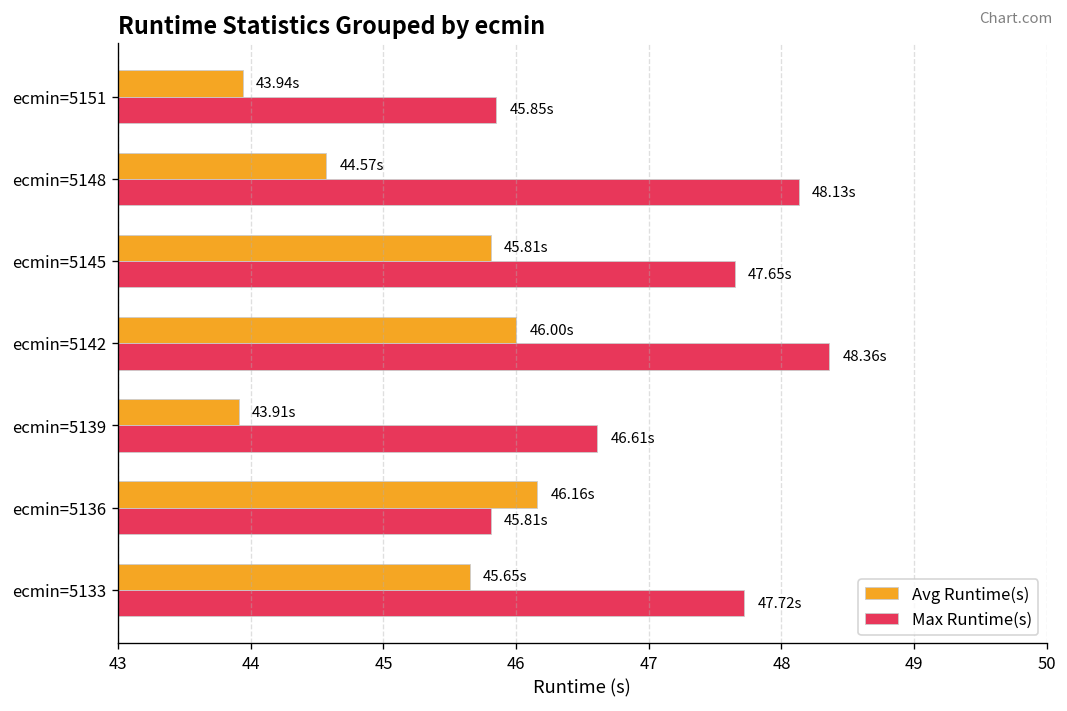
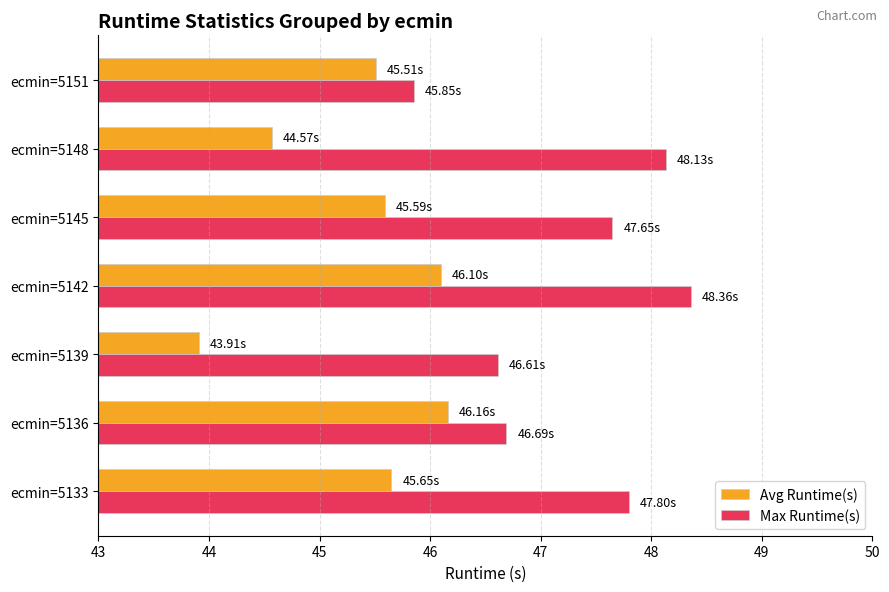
Avg Runtime(s), ecmin=5151: 43.94s -> 45.51s
Avg Runtime(s), ecmin=5145: 45.81s -> 45.59s
Avg Runtime(s), ecmin=5142: 46.00s -> 46.10s
Max Runtime(s), ecmin=5136: 45.81s -> 46.69s
Max Runtime(s), ecmin=5133: 47.72s -> 47.80s
